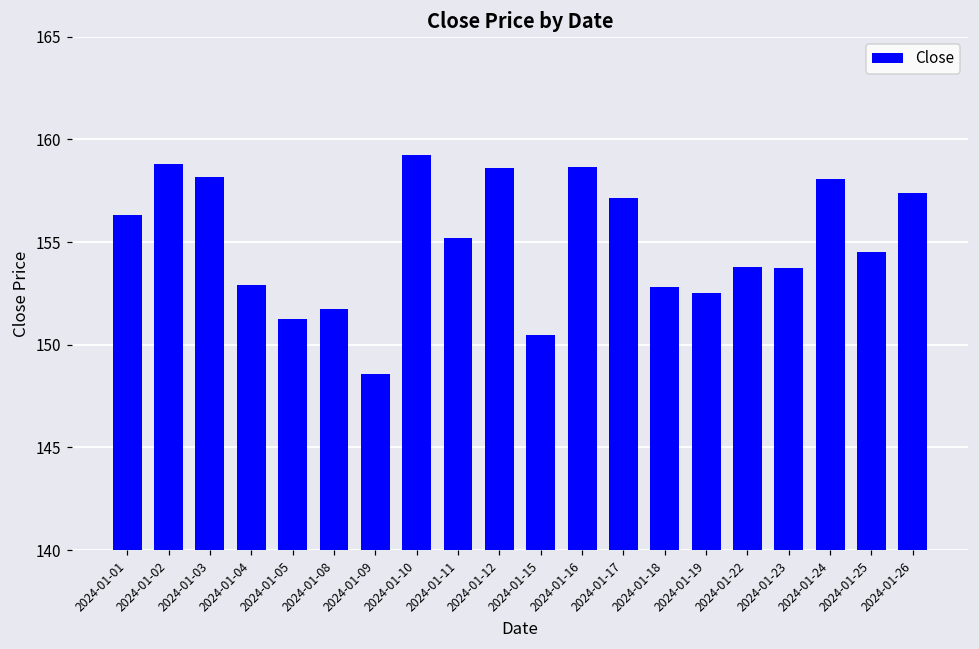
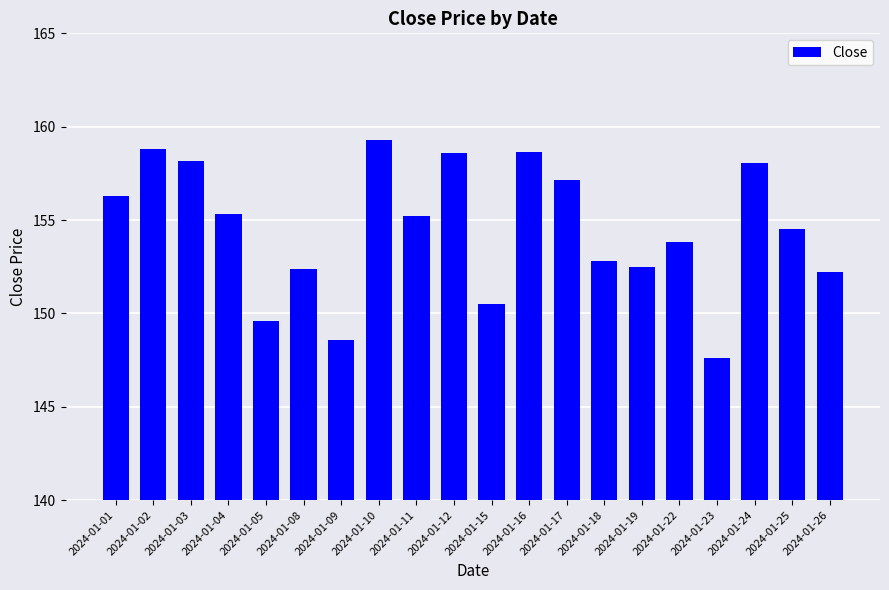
2024-01-04: 152.9 -> 155.3
2024-01-05: 151.3 -> 149.6
2024-01-08: 151.7 -> 152.4
2024-01-23: 153.8 -> 147.6
2024-01-26: 157.4 -> 152.2
